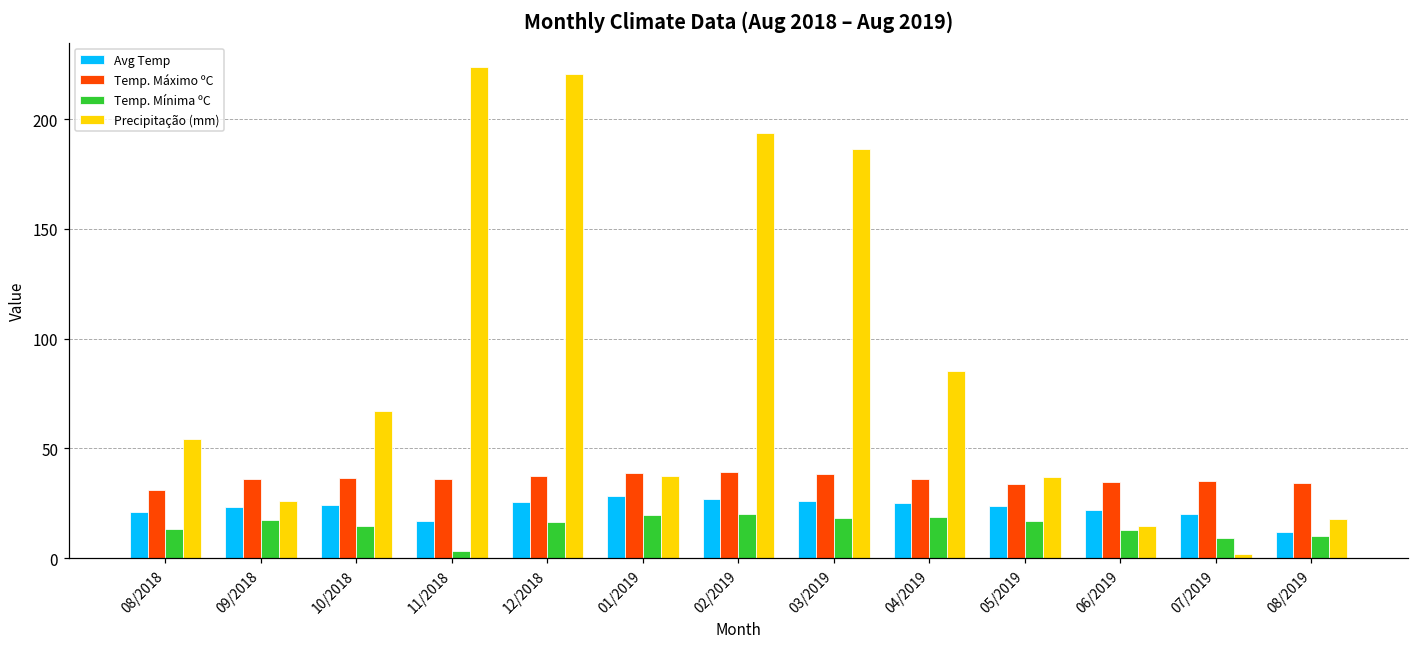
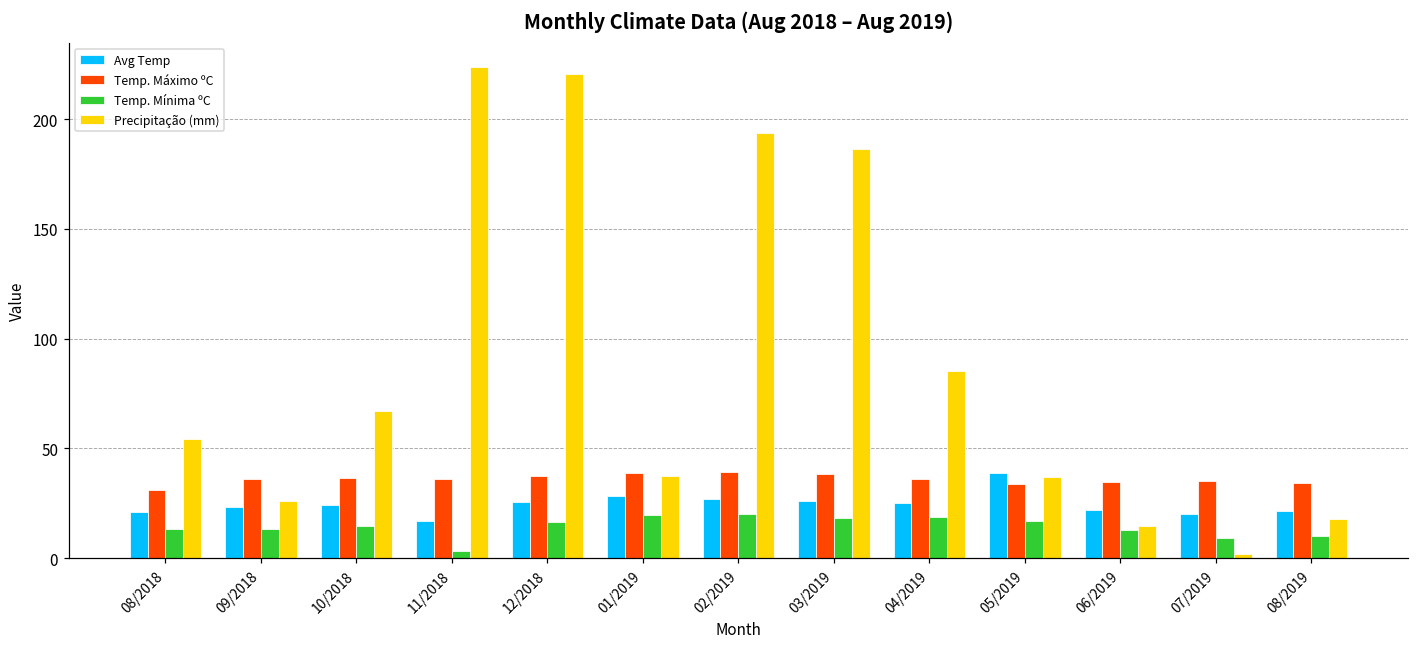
Temp. Mínima ºC, 09/2018: 17 -> 13
Avg Temp, 05/2019: 24 -> 39
Avg Temp, 08/2019: 12 -> 22
